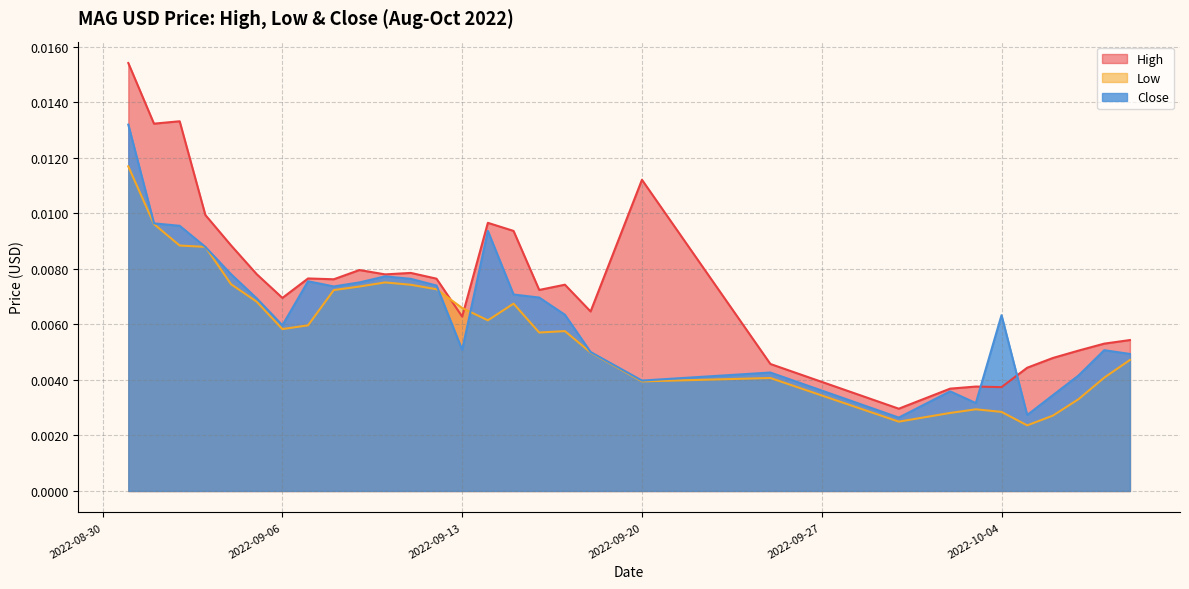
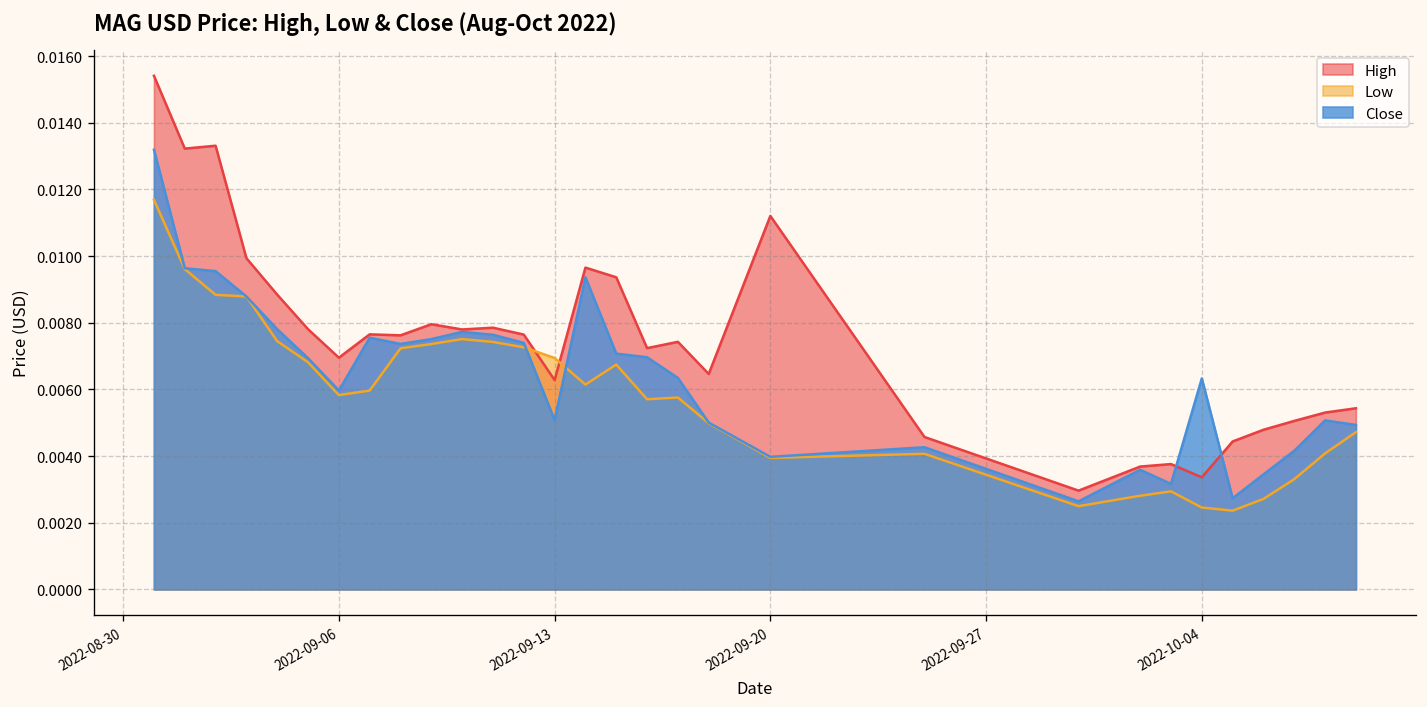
Low, 2022-09-13: 0.0066 -> 0.0069
High, 2022-10-04: 0.0037 -> 0.0034
Low, 2022-10-04: 0.0028 -> 0.0025
